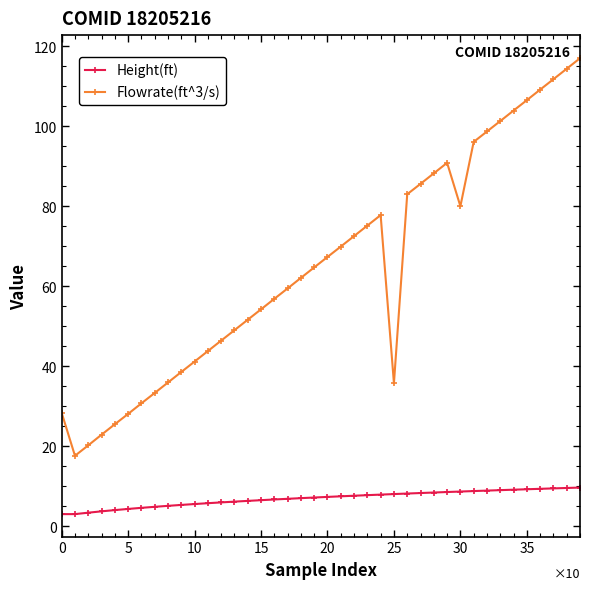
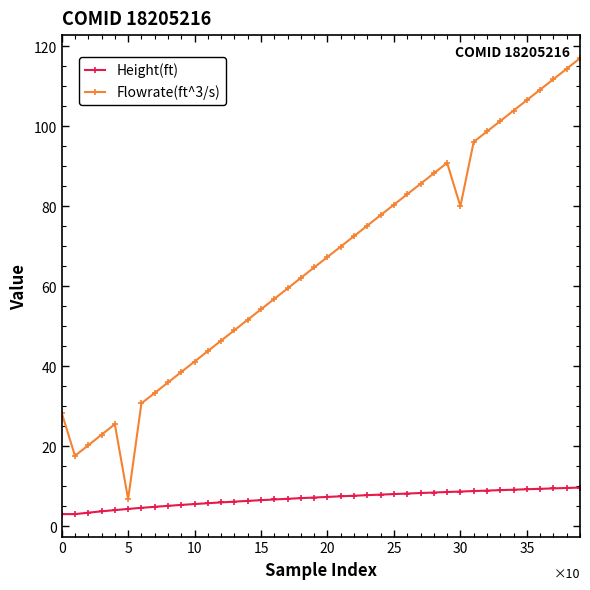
Flowrate(ft^3/s), 5: 28 -> 7
Flowrate(ft^3/s), 25: 36 -> 80
